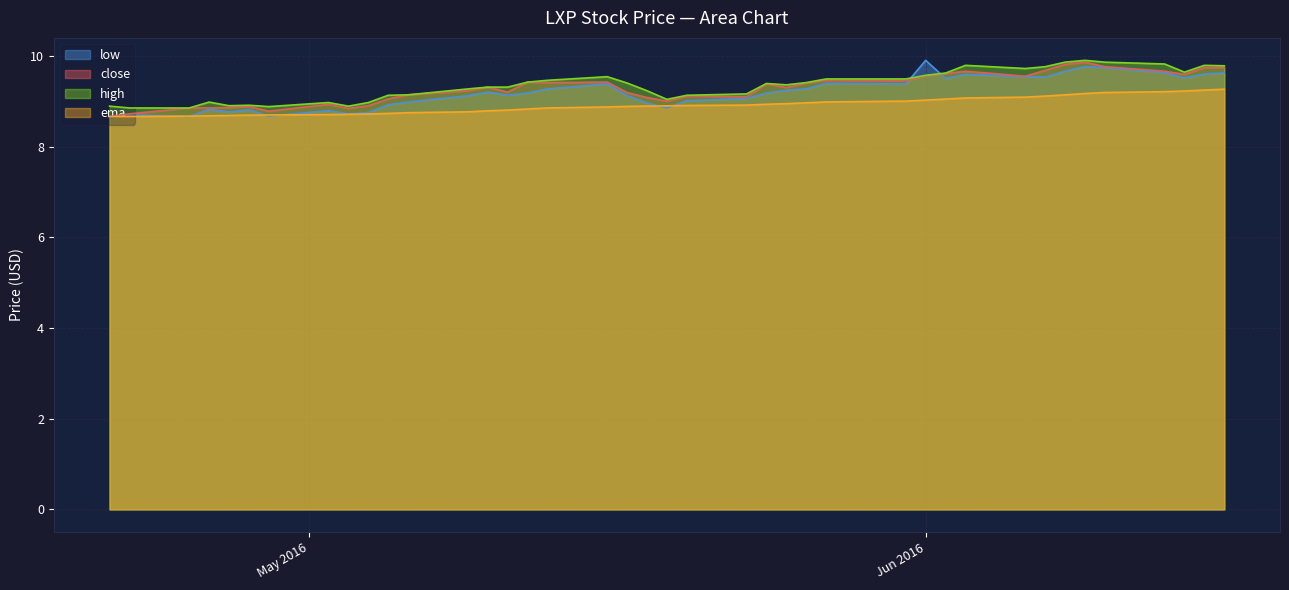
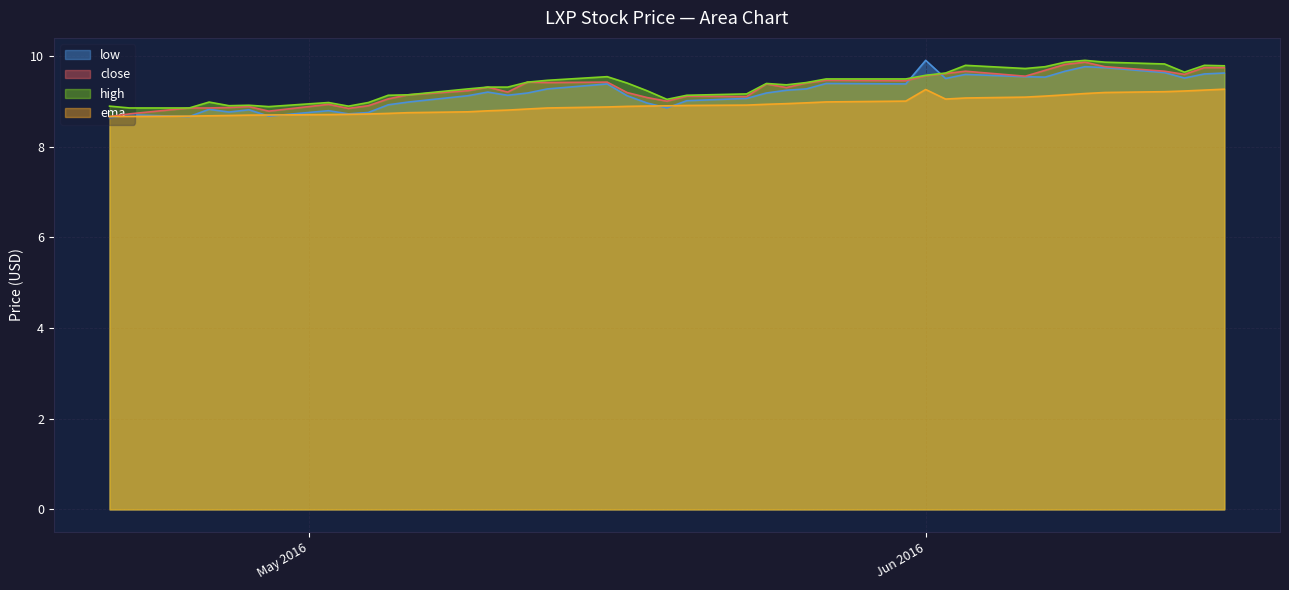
ema, Jun 2016: 9.0 -> 9.3
